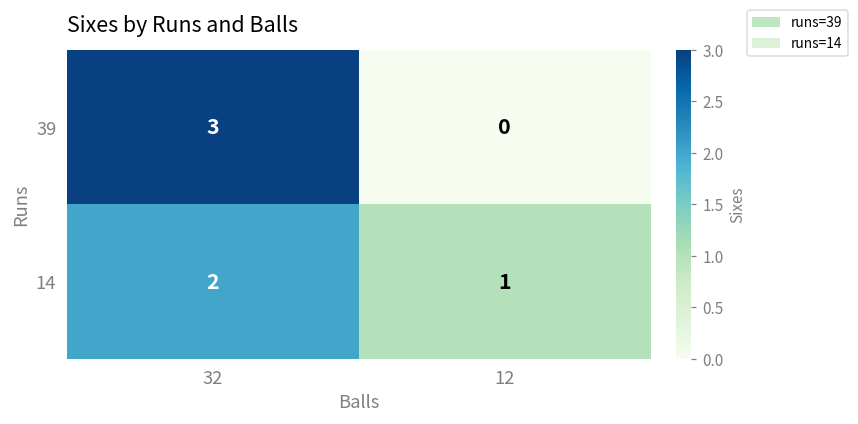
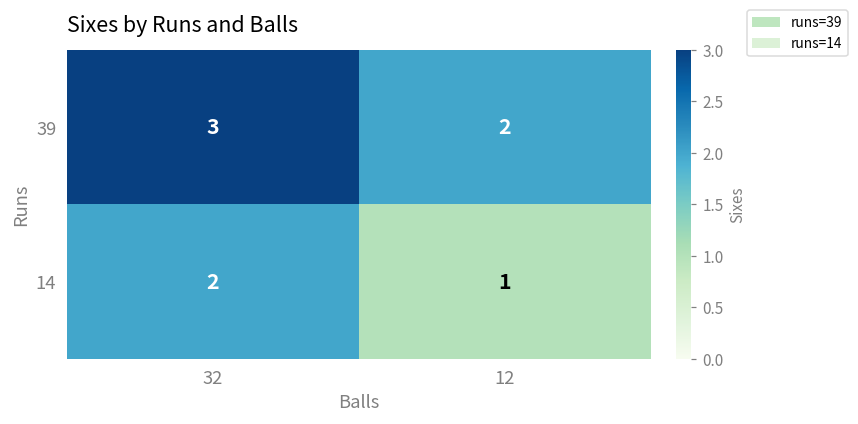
39, 12: 0 -> 2
